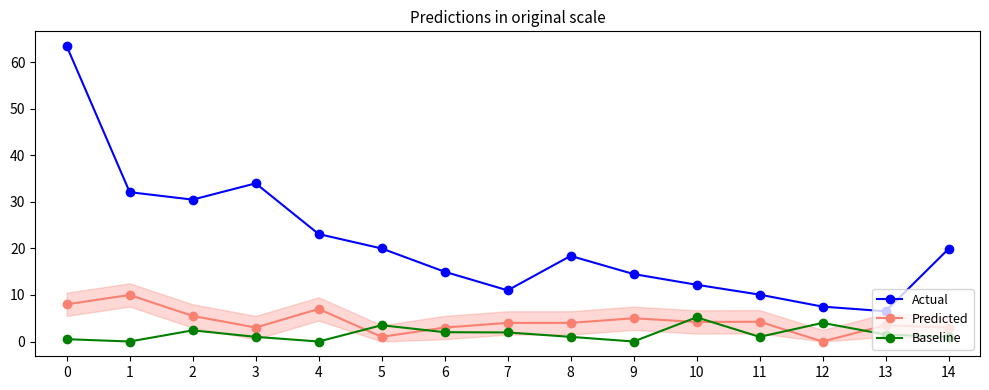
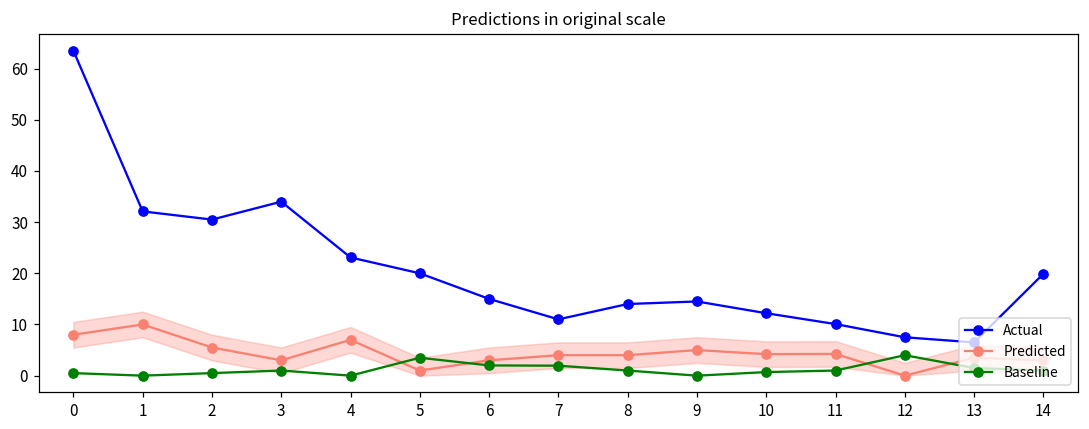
Baseline, 2: 2 -> 1
Actual, 8: 18 -> 14
Baseline, 10: 5 -> 1
